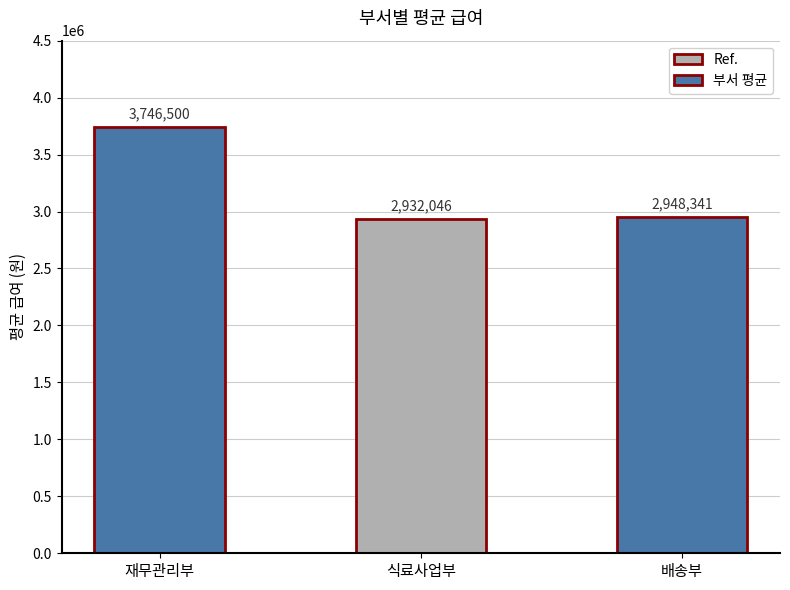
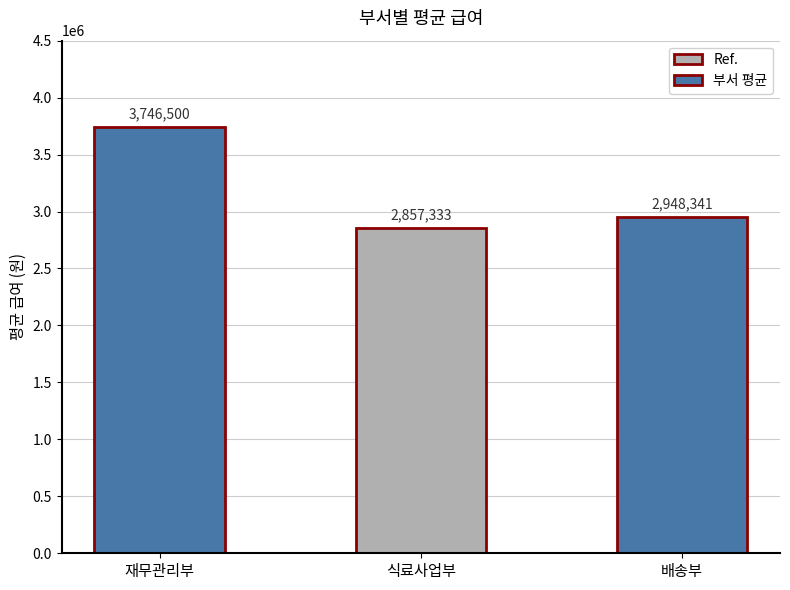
식료사업부: 2,932,046 -> 2,857,333
